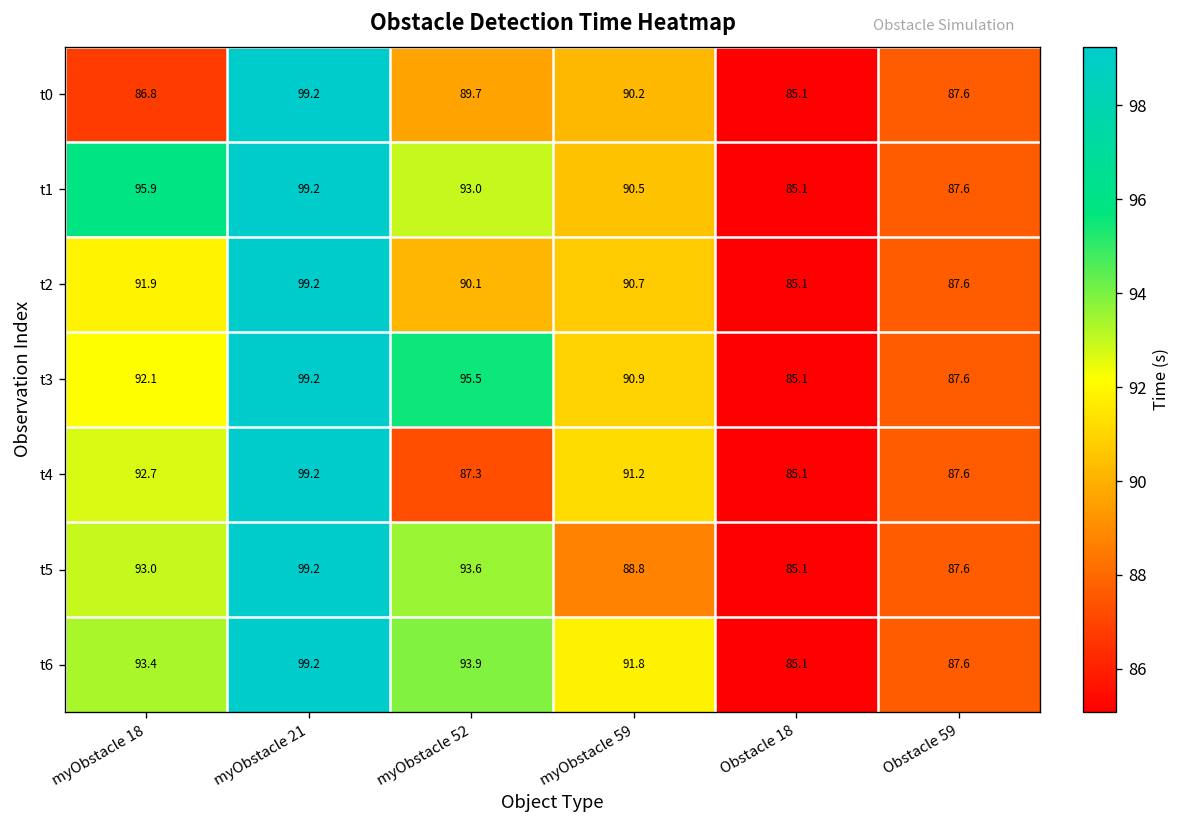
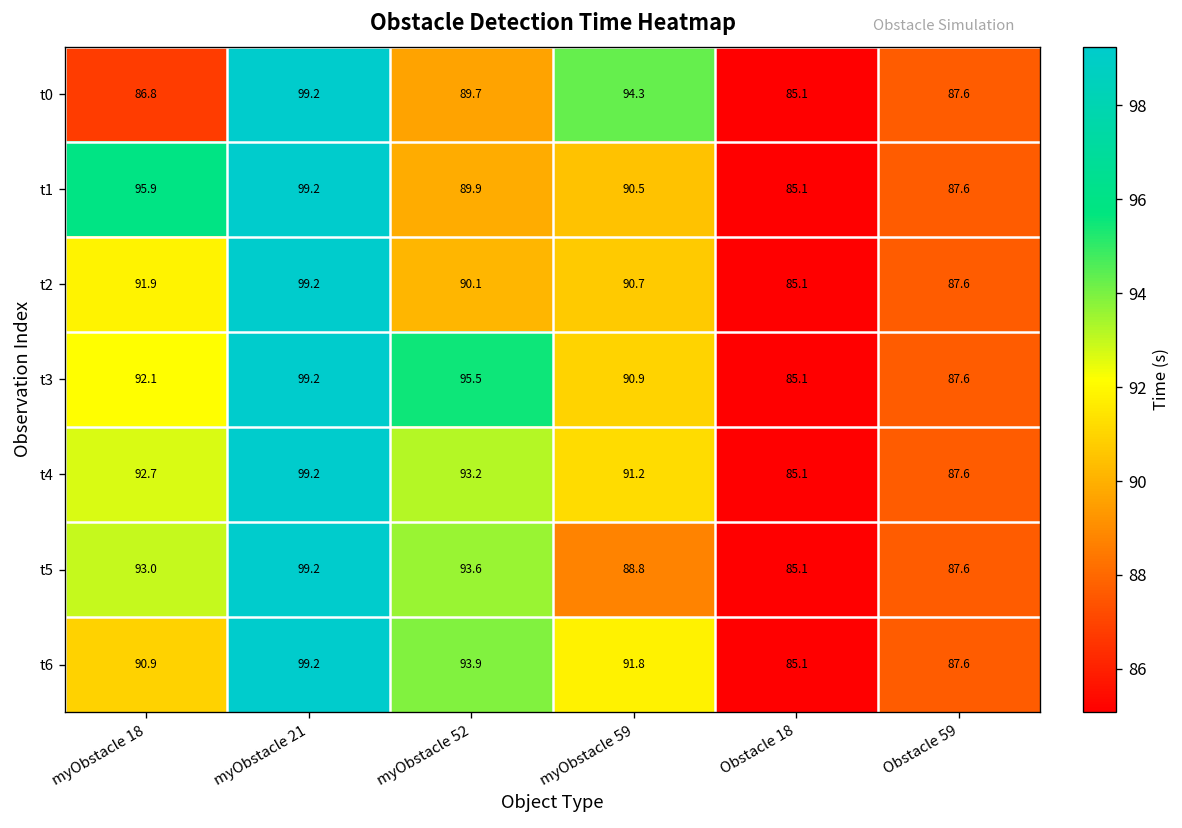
t0, myObstacle 59: 90.2 -> 94.3
t1, myObstacle 52: 93.0 -> 89.9
t4, myObstacle 52: 87.3 -> 93.2
t6, myObstacle 18: 93.4 -> 90.9
